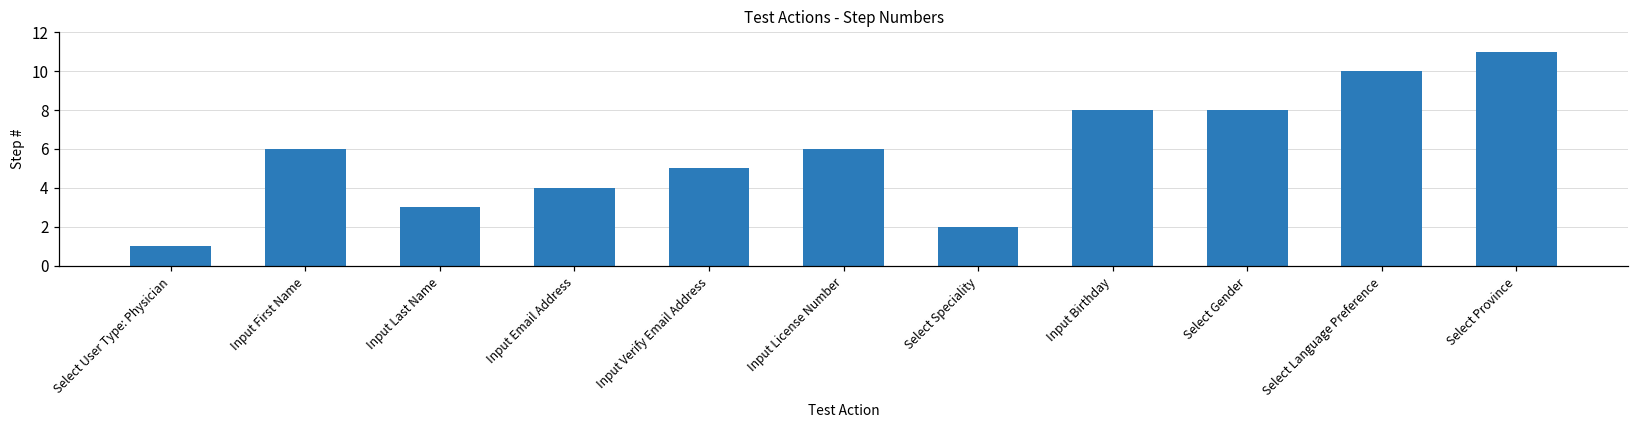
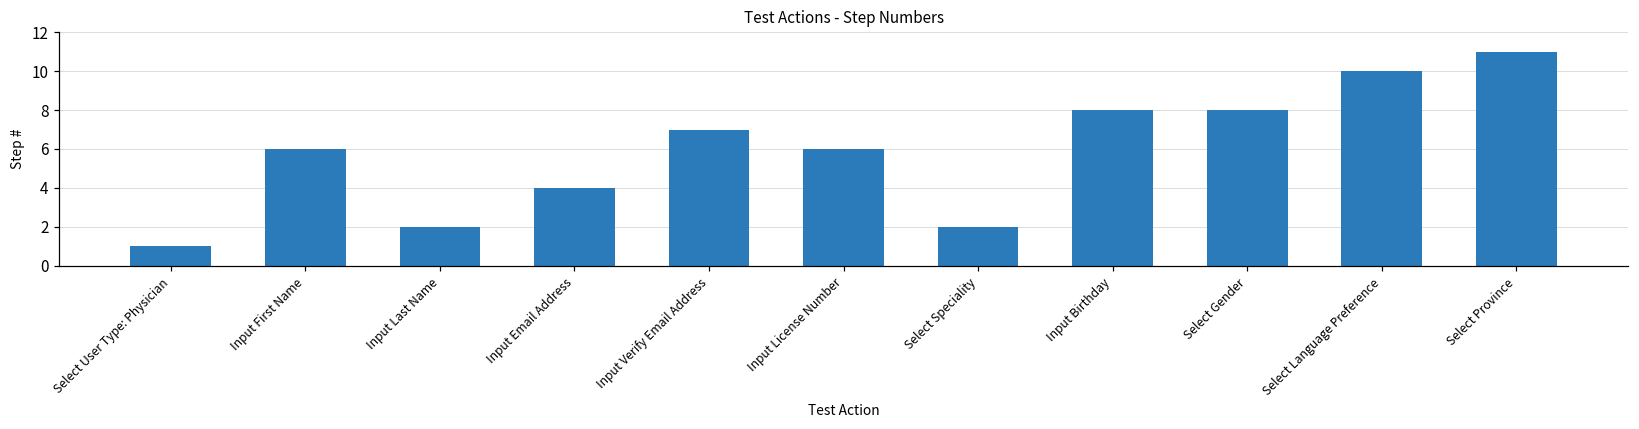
Input Last Name: 3 -> 2
Input Verify Email Address: 5 -> 7
